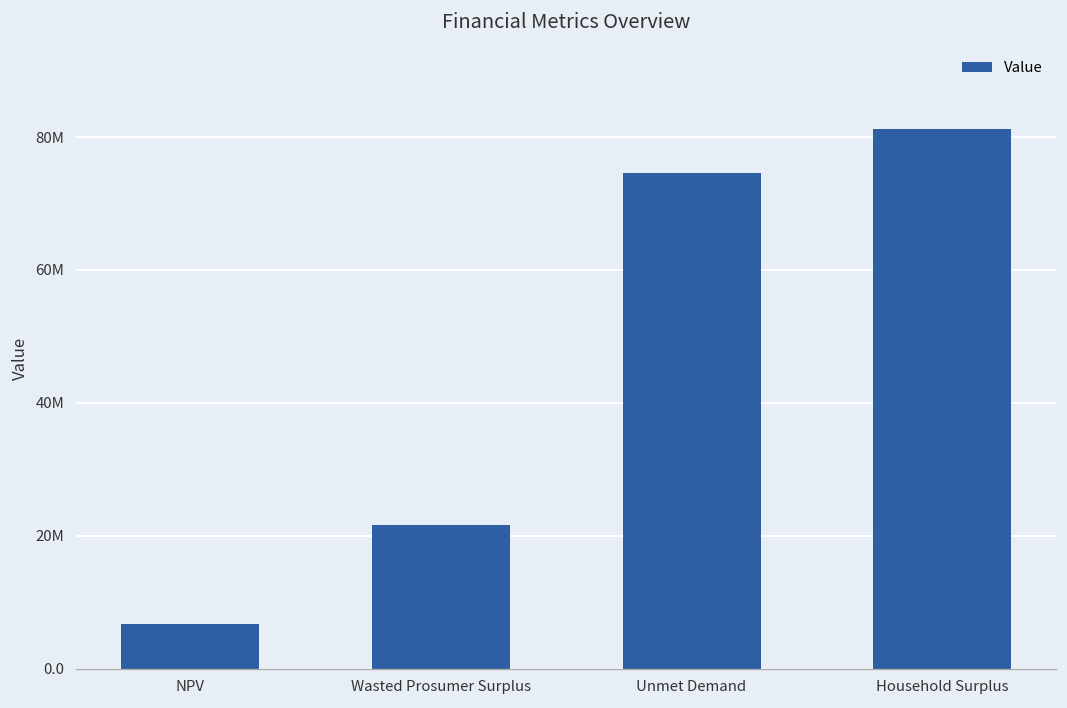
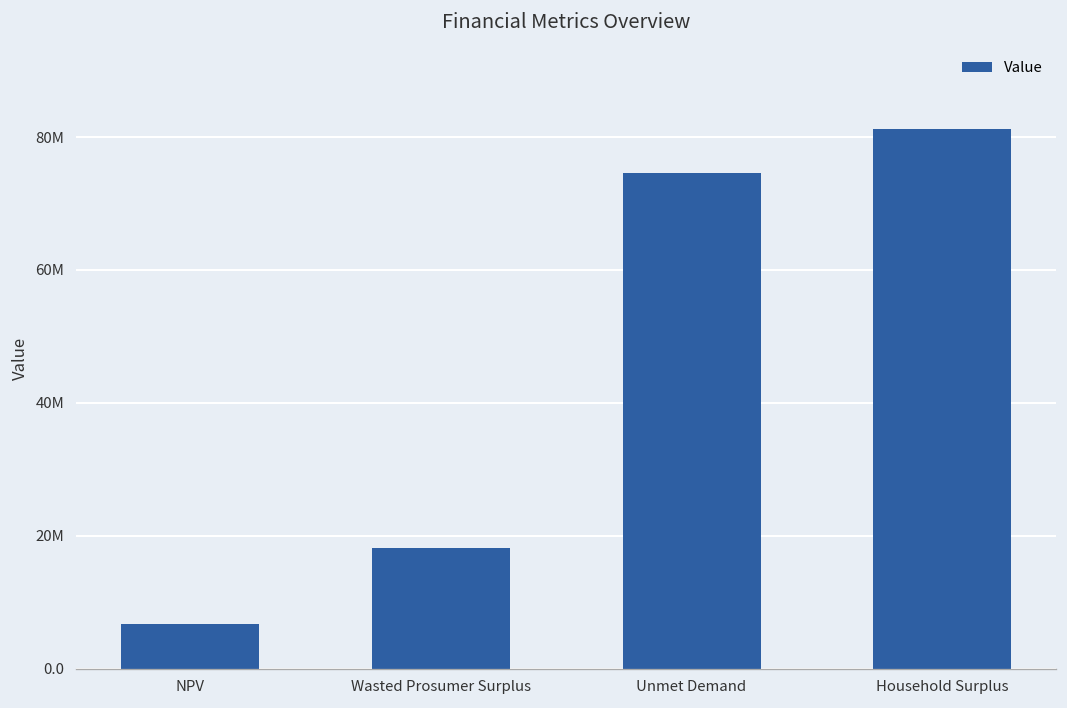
Wasted Prosumer Surplus: 22000000 -> 18000000
